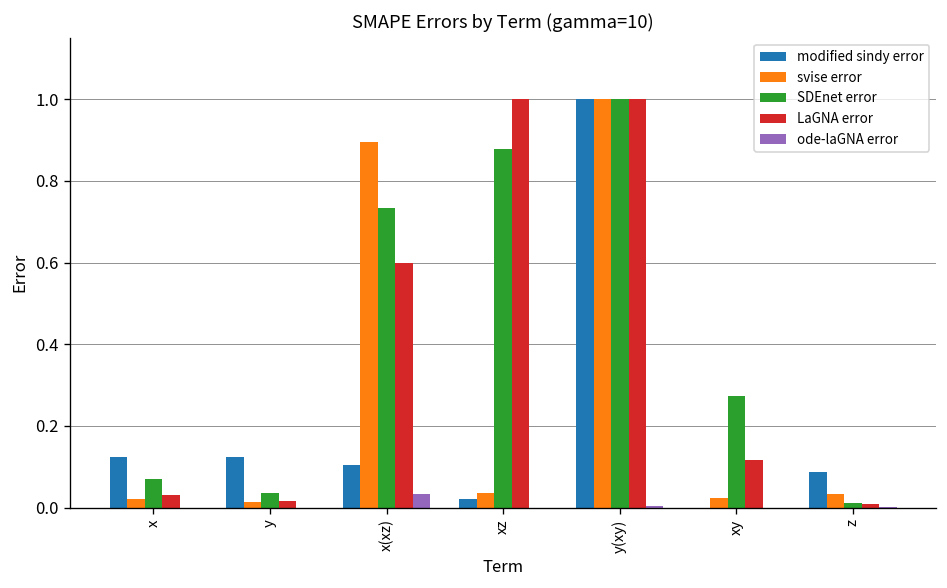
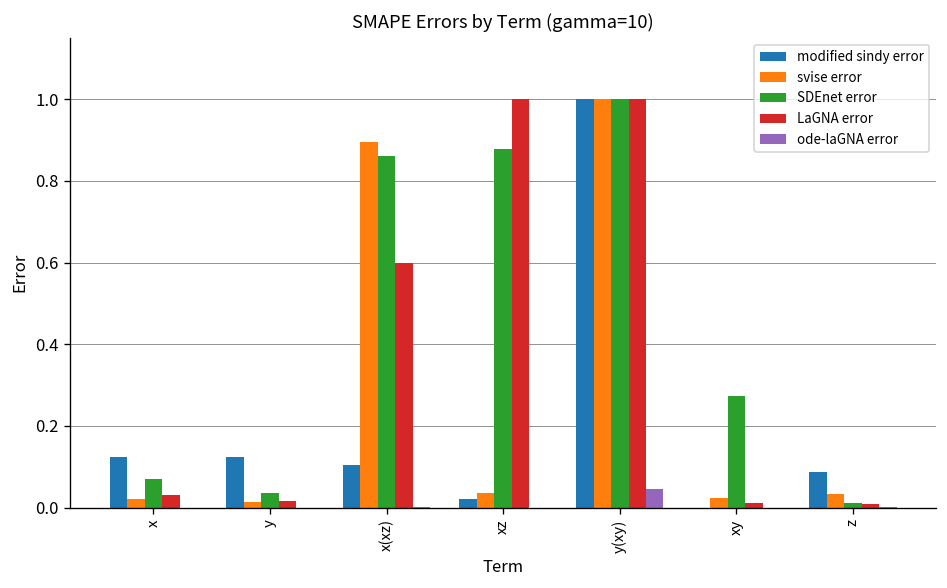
SDEnet error, x(xz): 0.73 -> 0.86
ode-laGNA error, x(xz): 0.03 -> 0.00
ode-laGNA error, y(xy): 0.00 -> 0.05
LaGNA error, xy: 0.12 -> 0.01
